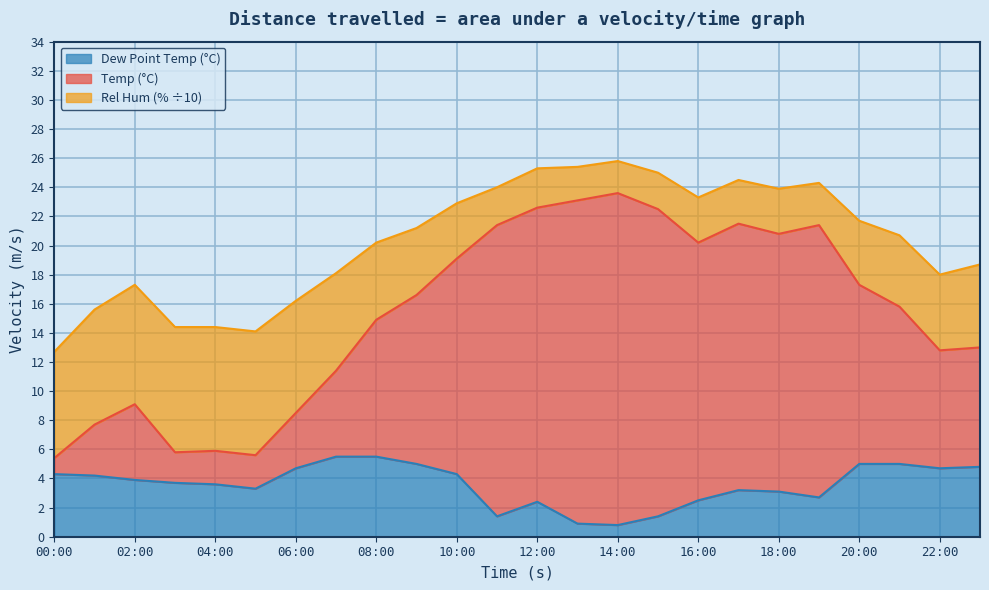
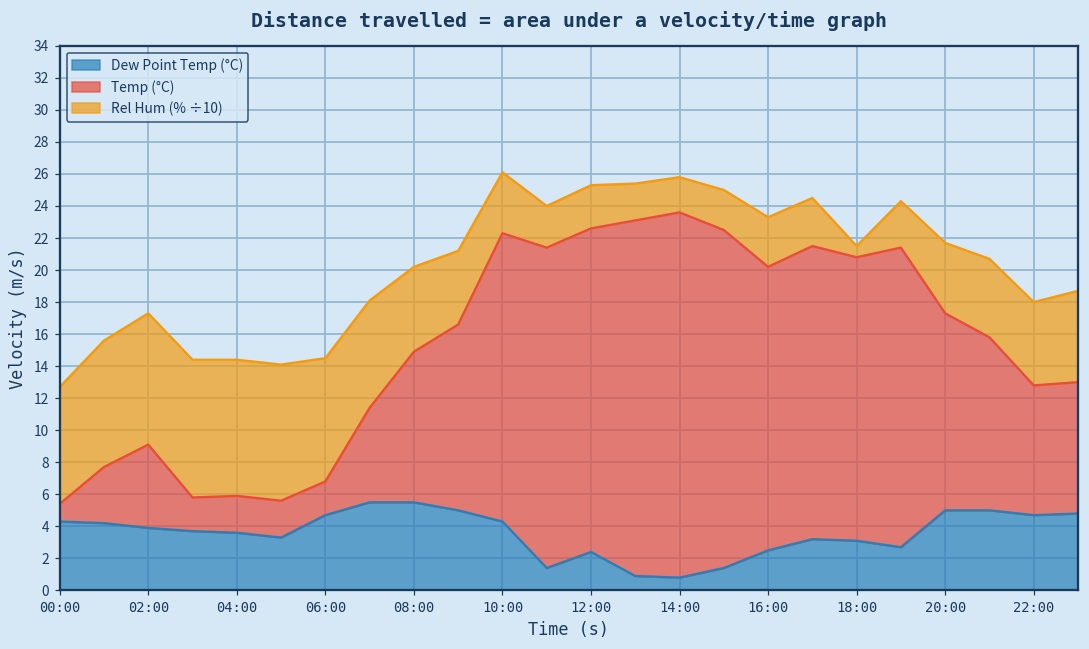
Temp (°C), 06:00: 8.5 -> 6.8
Temp (°C), 10:00: 19.1 -> 22.3
Rel Hum (% ÷10), 18:00: 3.1 -> 0.7
